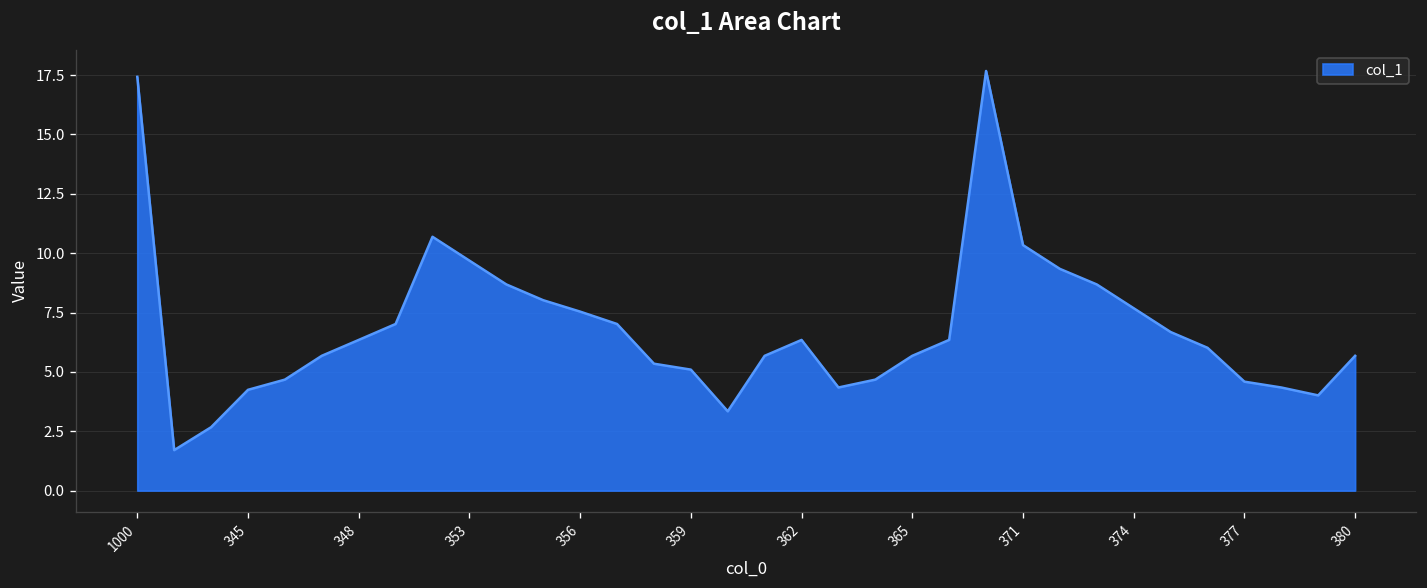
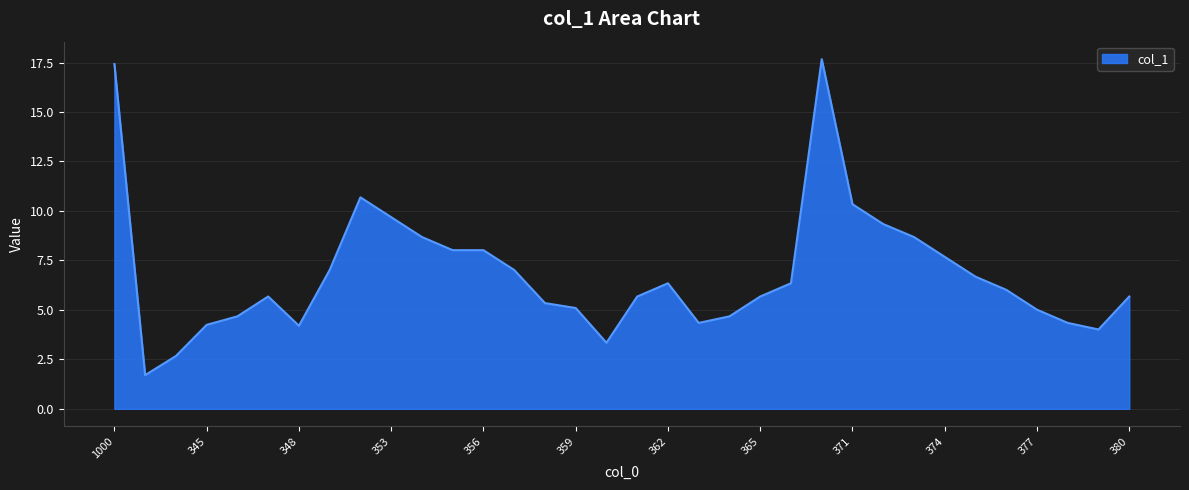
348: 6.3 -> 4.2
356: 7.5 -> 8.0
377: 4.6 -> 5.0
